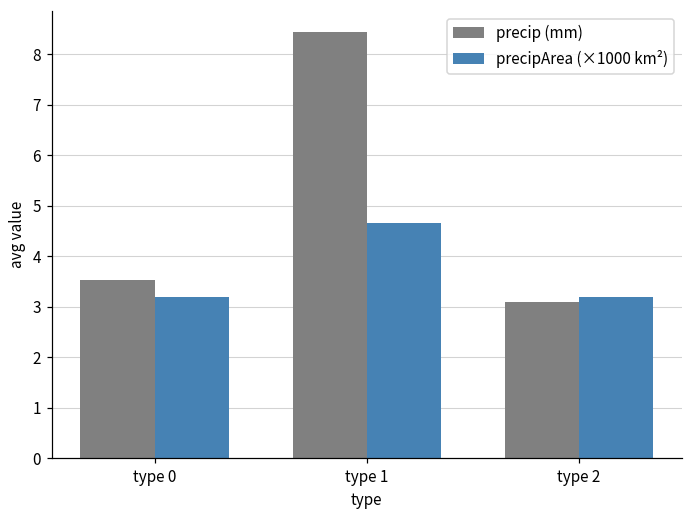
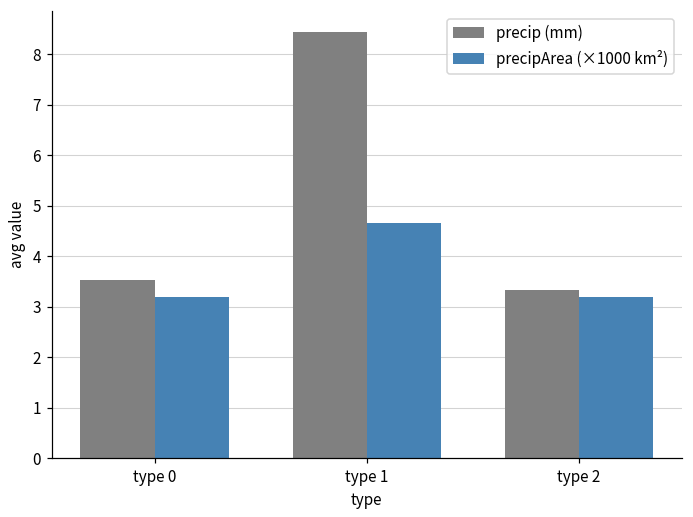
precip (mm), type 2: 3.1 -> 3.3
